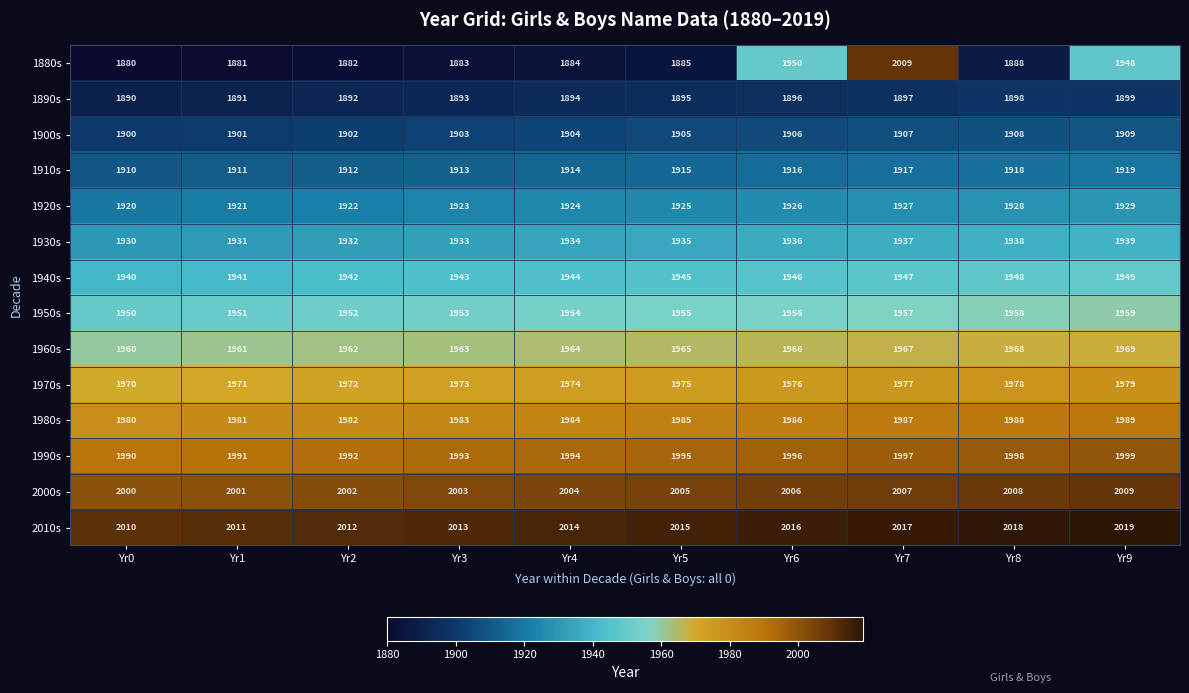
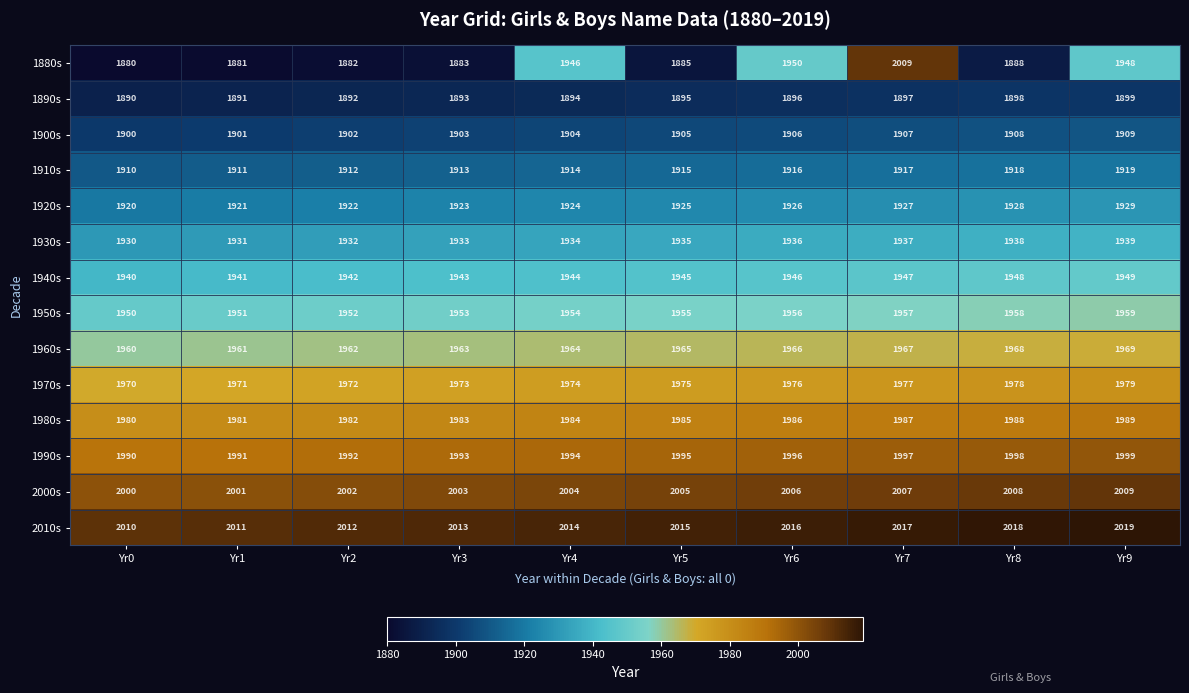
1880s, Yr4: 1884 -> 1946
